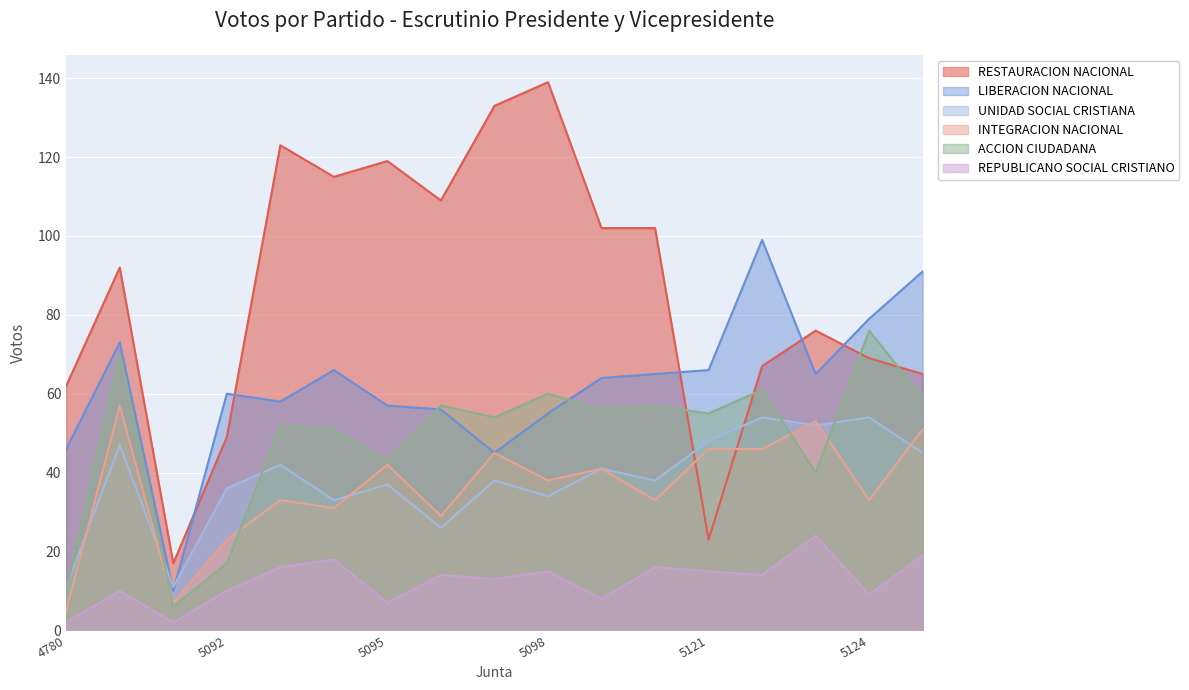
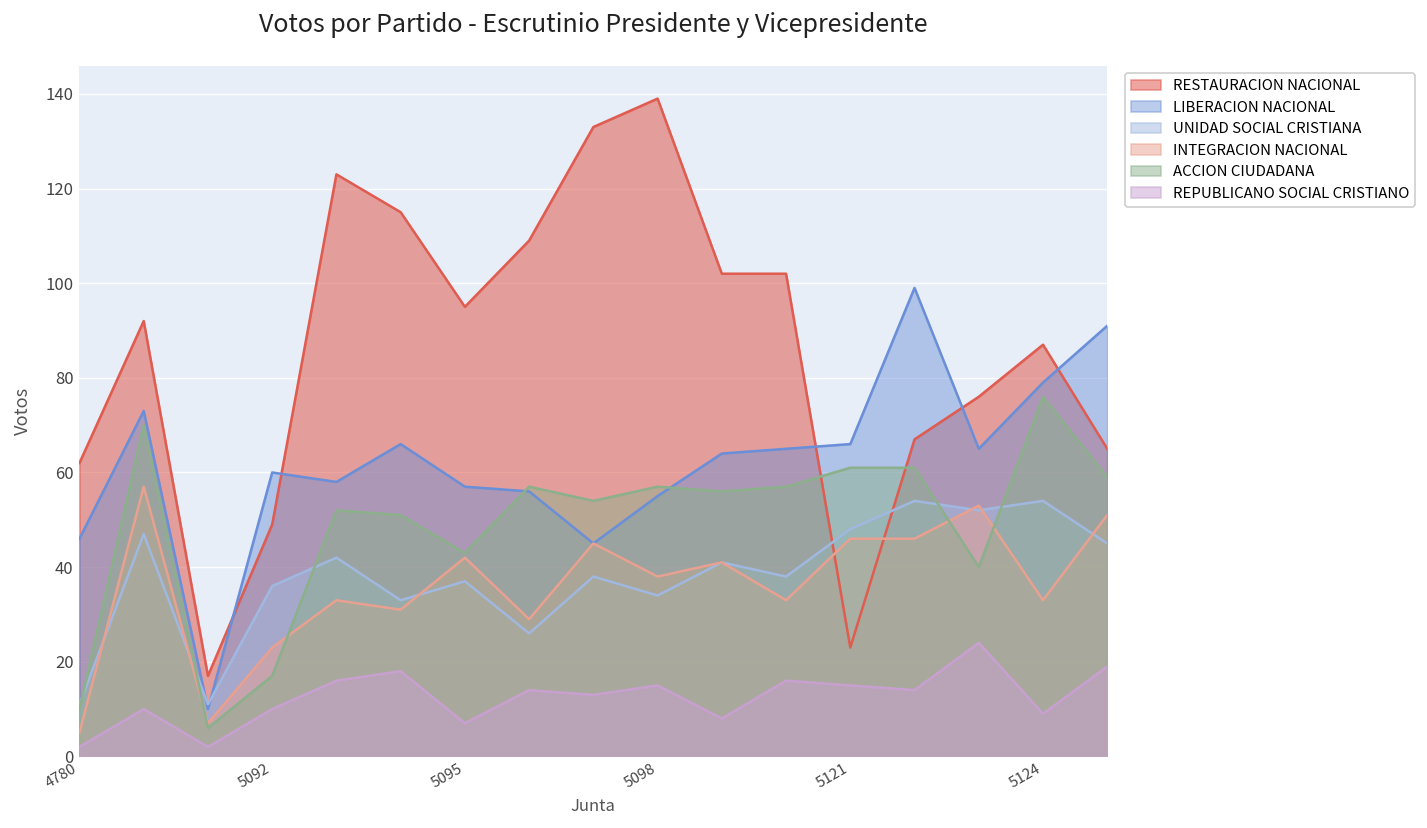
RESTAURACION NACIONAL, 5095: 119 -> 95
ACCION CIUDADANA, 5098: 60 -> 57
ACCION CIUDADANA, 5121: 55 -> 61
RESTAURACION NACIONAL, 5124: 69 -> 87
